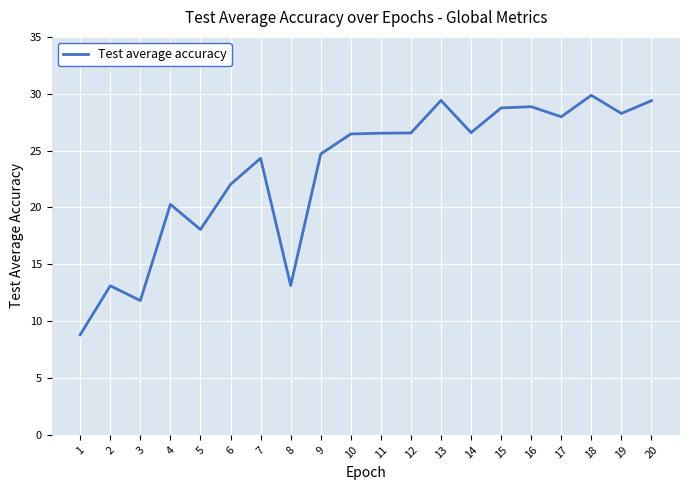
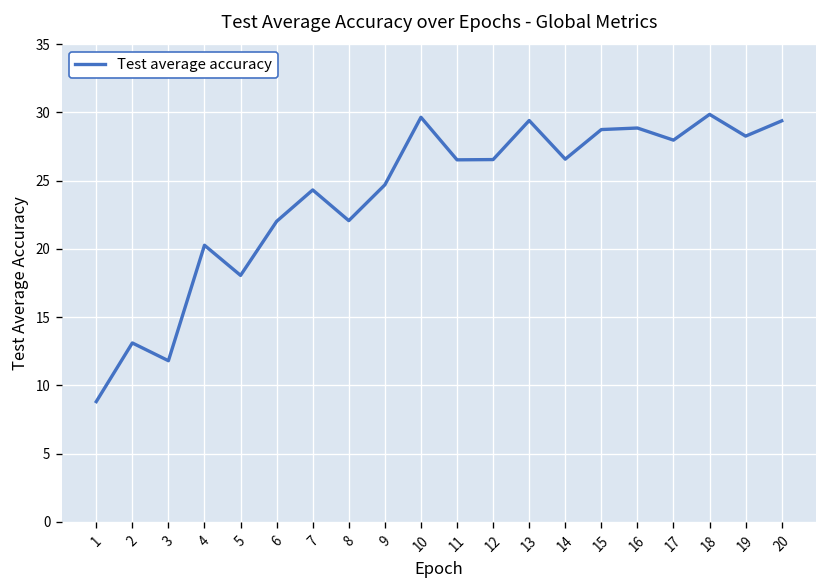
8: 13.1 -> 22.1
10: 26.5 -> 29.6
